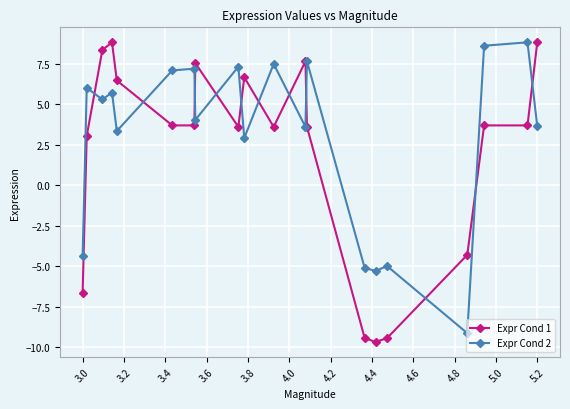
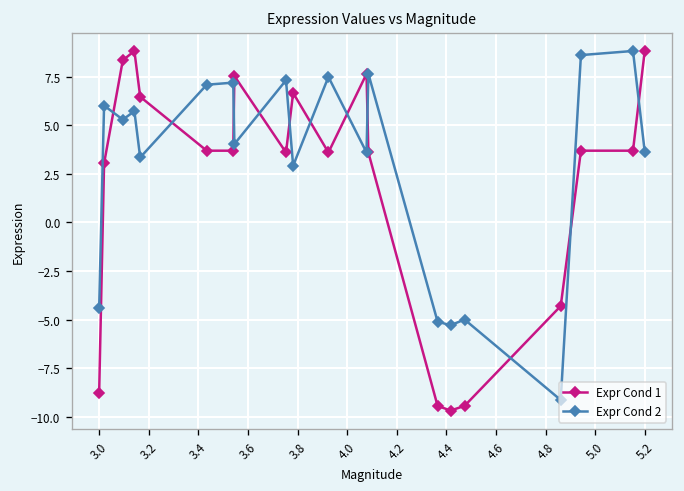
Expr Cond 1, 3.0: -6.7 -> -8.8
